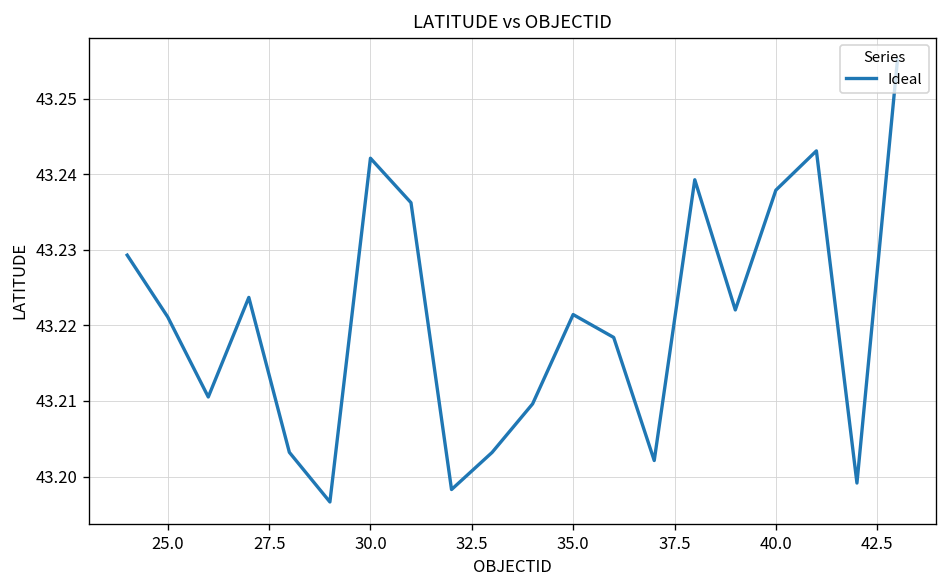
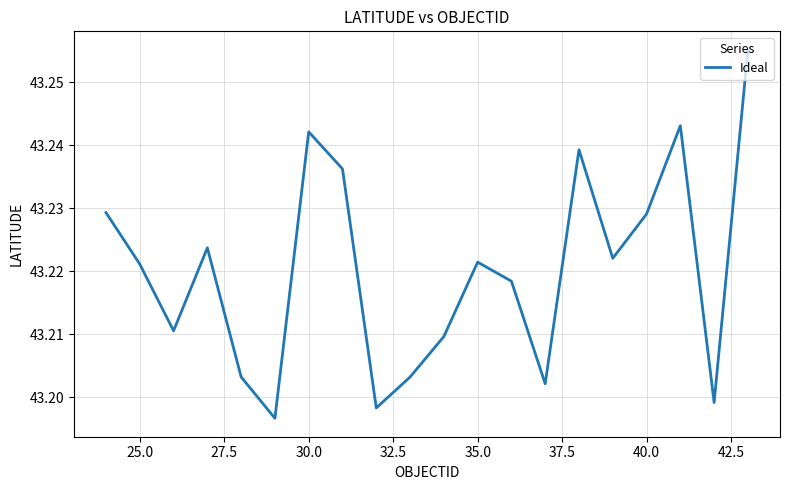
40.0: 43.238 -> 43.229
